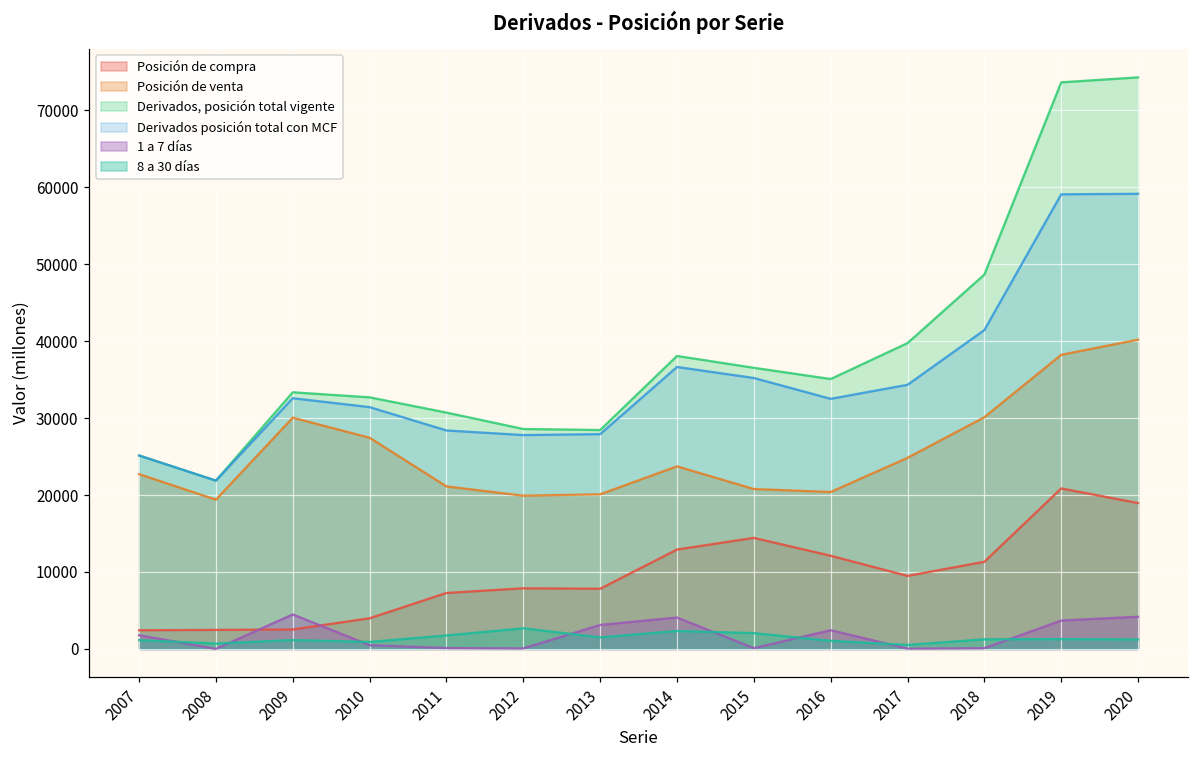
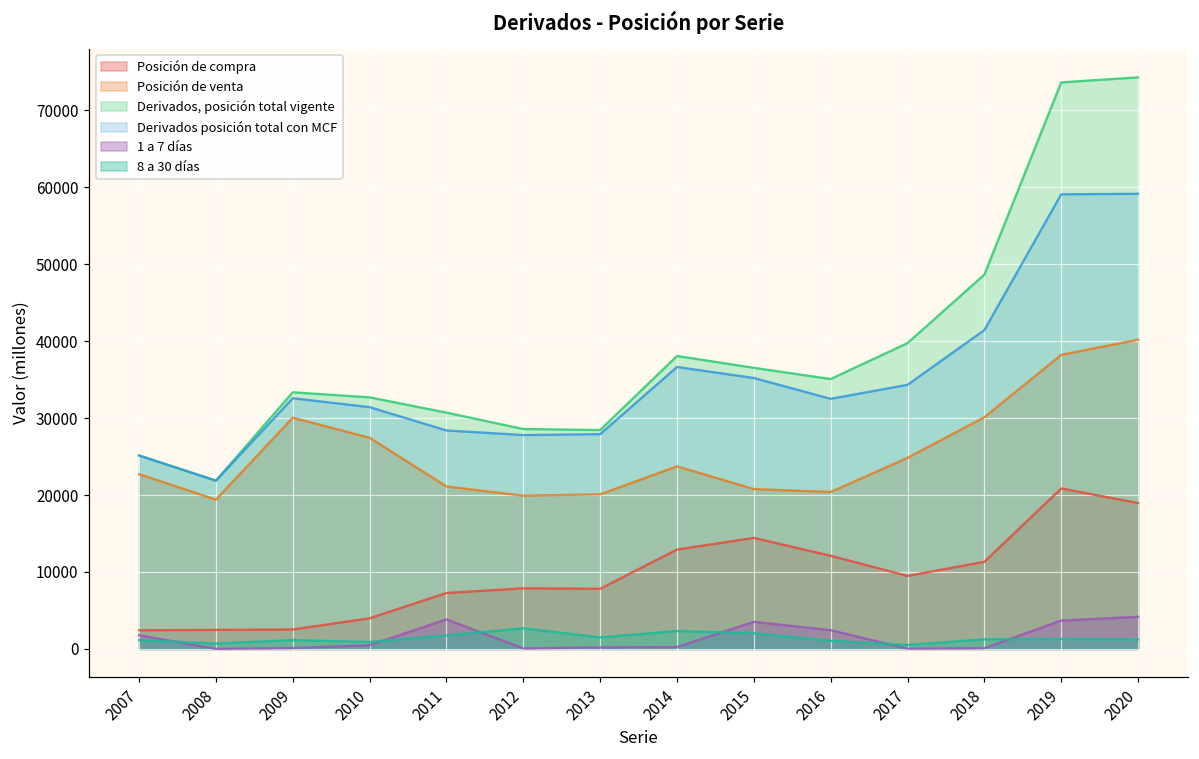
1 a 7 días, 2009: 4000 -> 0
1 a 7 días, 2011: 0 -> 4000
1 a 7 días, 2013: 3000 -> 0
1 a 7 días, 2014: 4000 -> 0
1 a 7 días, 2015: 0 -> 4000
